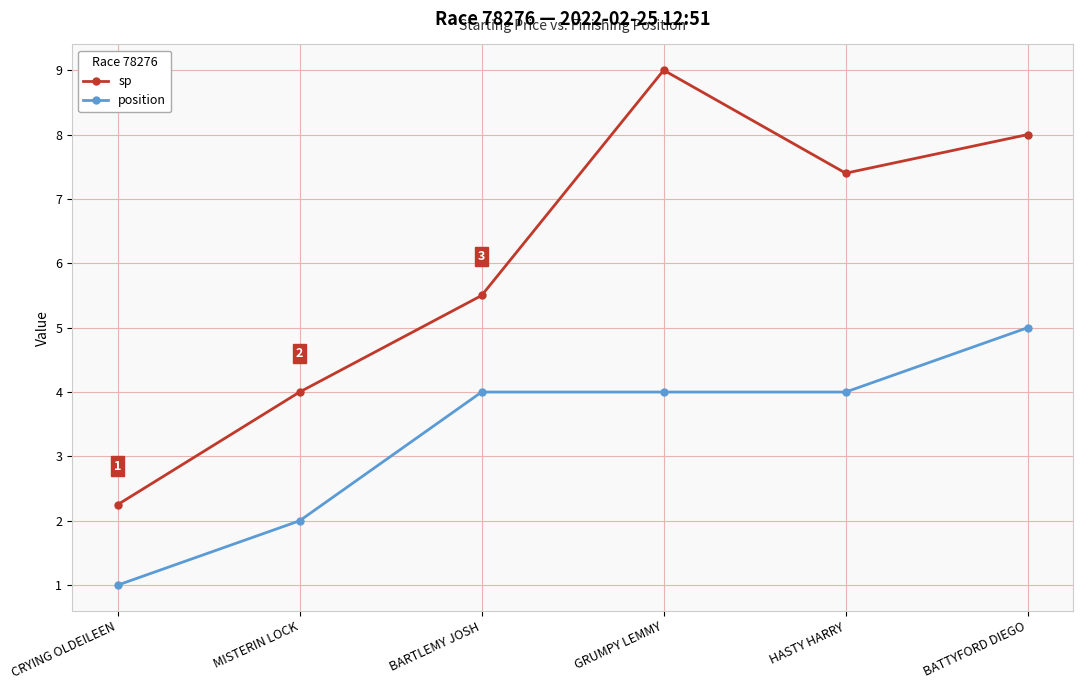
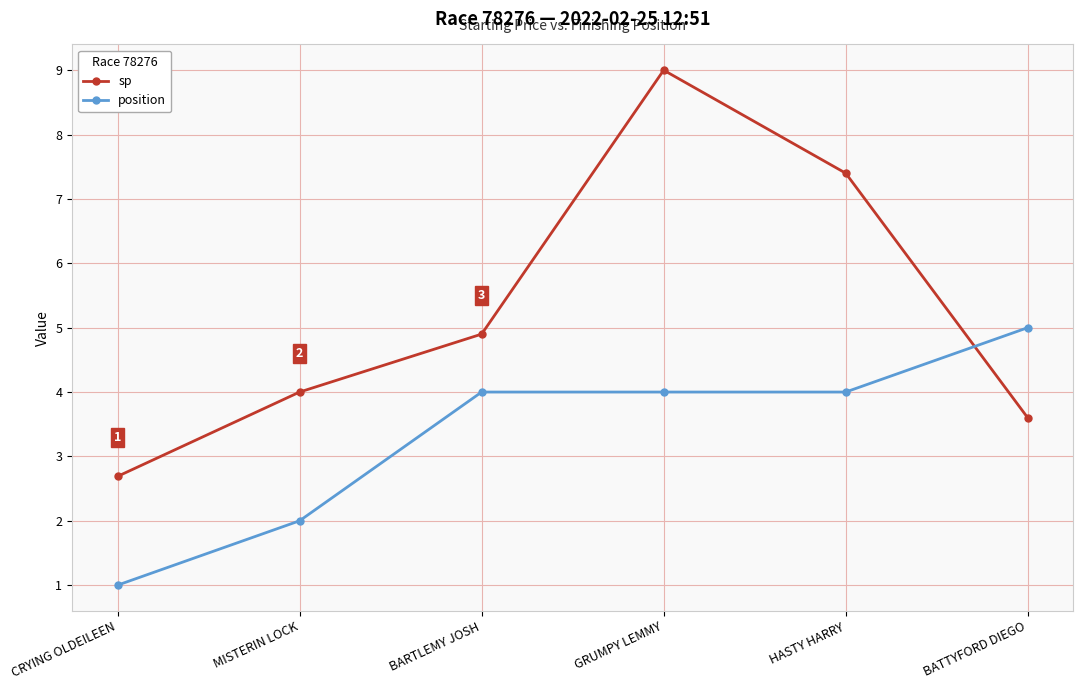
sp, CRYING OLDEILEEN: 2.3 -> 2.7
sp, BARTLEMY JOSH: 5.5 -> 4.9
sp, BATTYFORD DIEGO: 8.0 -> 3.6
